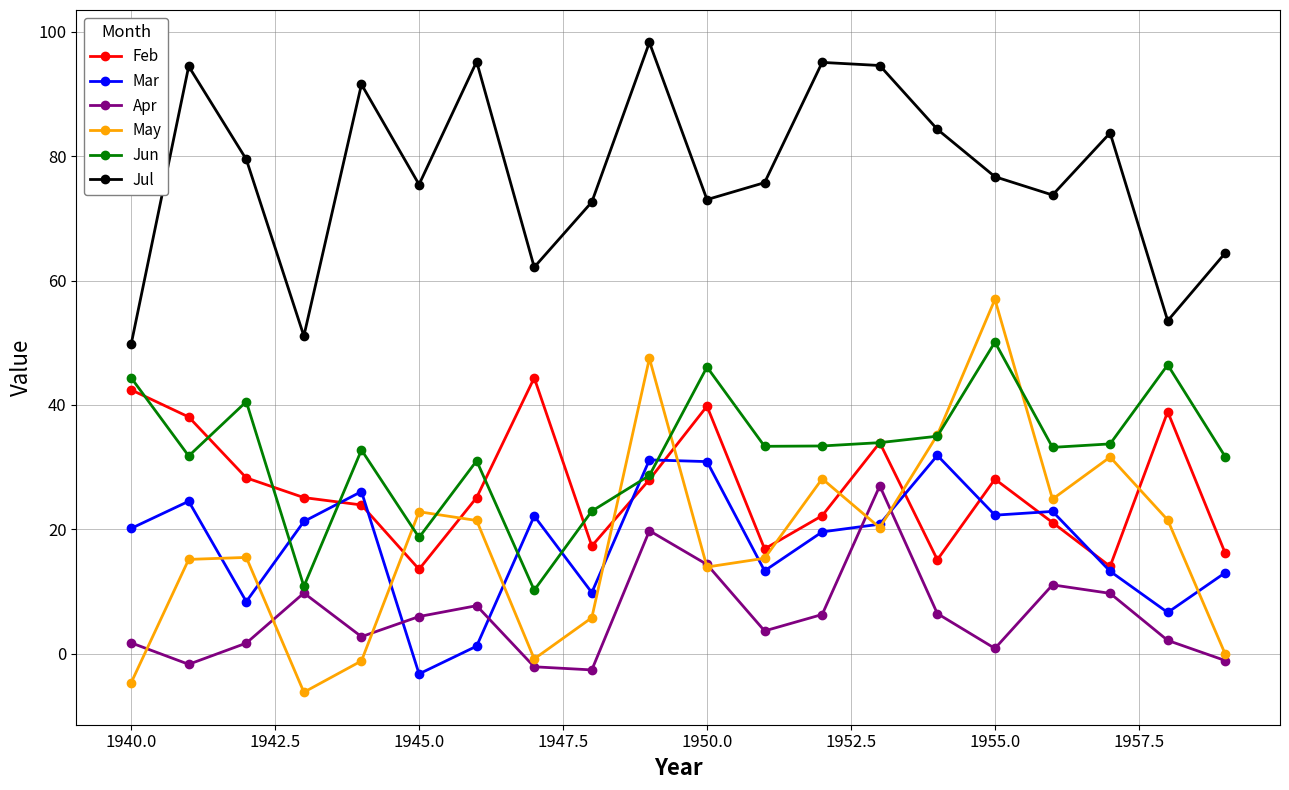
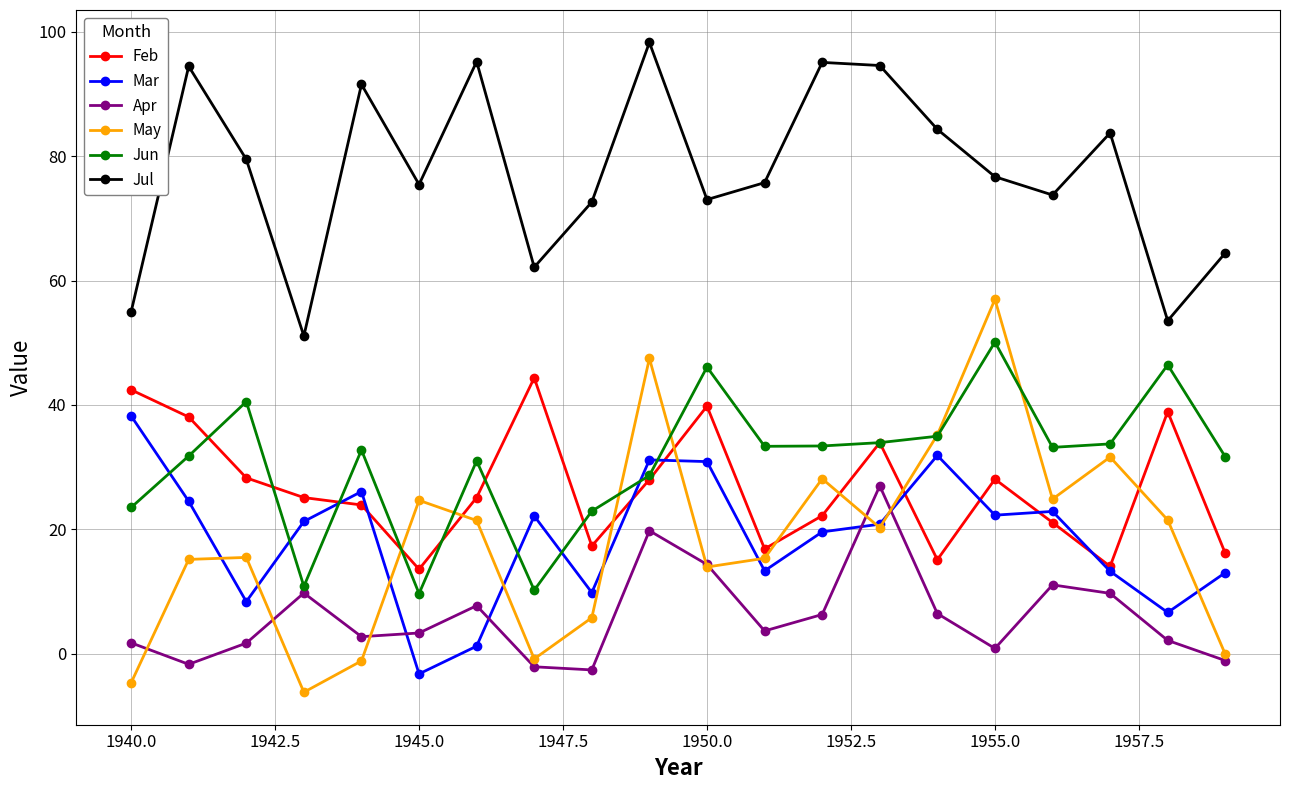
Mar, 1940.0: 20 -> 38
Jun, 1940.0: 44 -> 24
Jul, 1940.0: 50 -> 55
Apr, 1945.0: 6 -> 3
May, 1945.0: 23 -> 25
Jun, 1945.0: 19 -> 10
